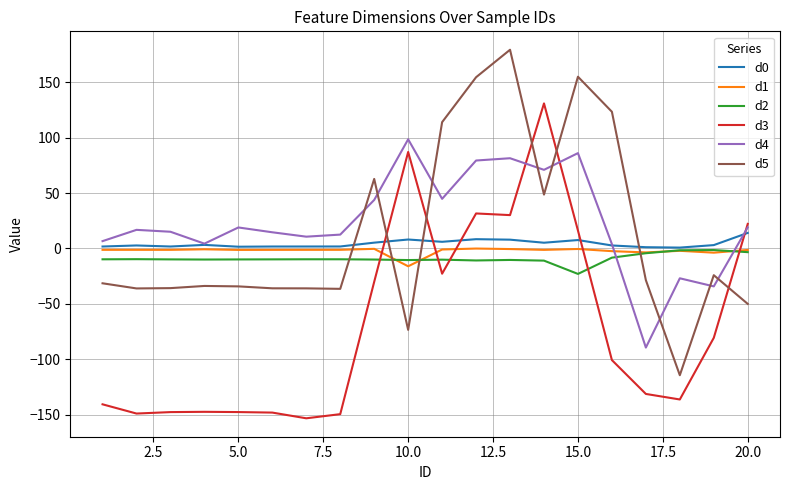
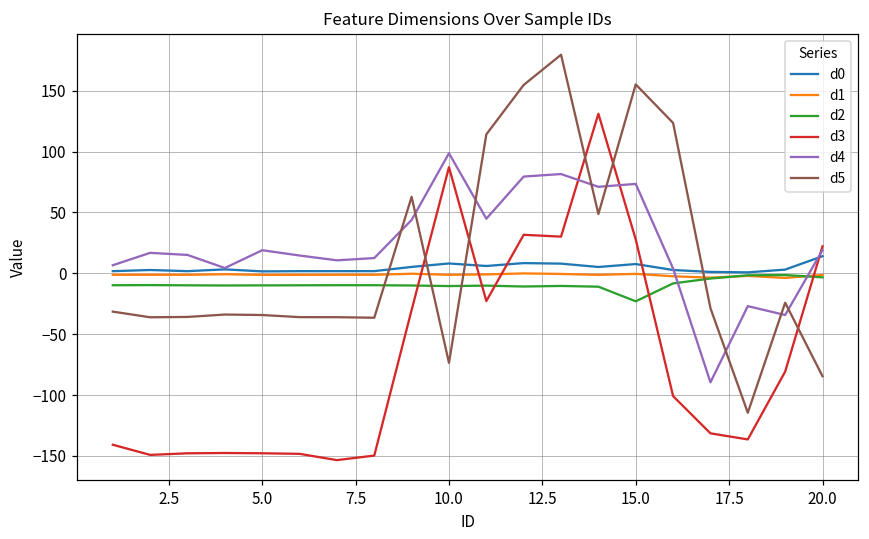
d1, 10.0: -16 -> -1
d3, 15.0: 16 -> 28
d4, 15.0: 86 -> 73
d5, 20.0: -50 -> -85
